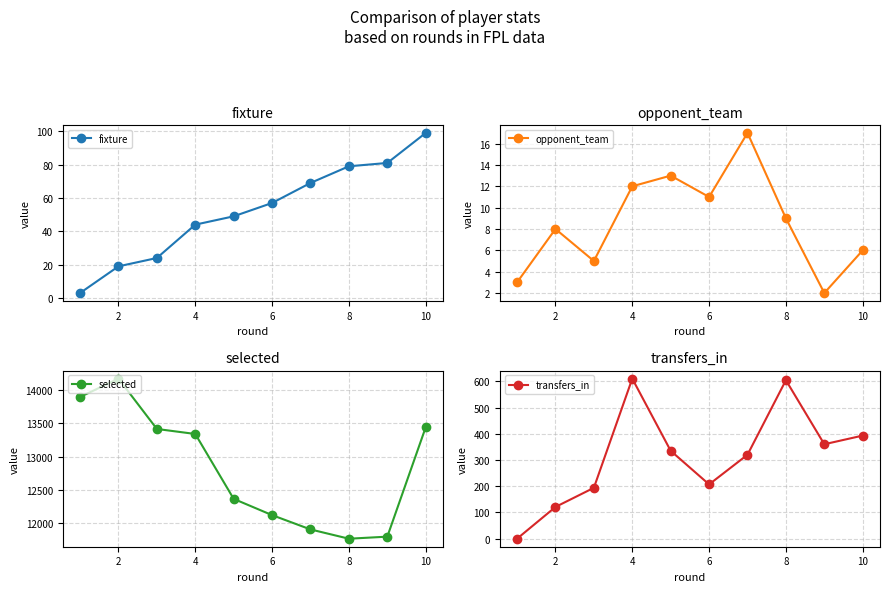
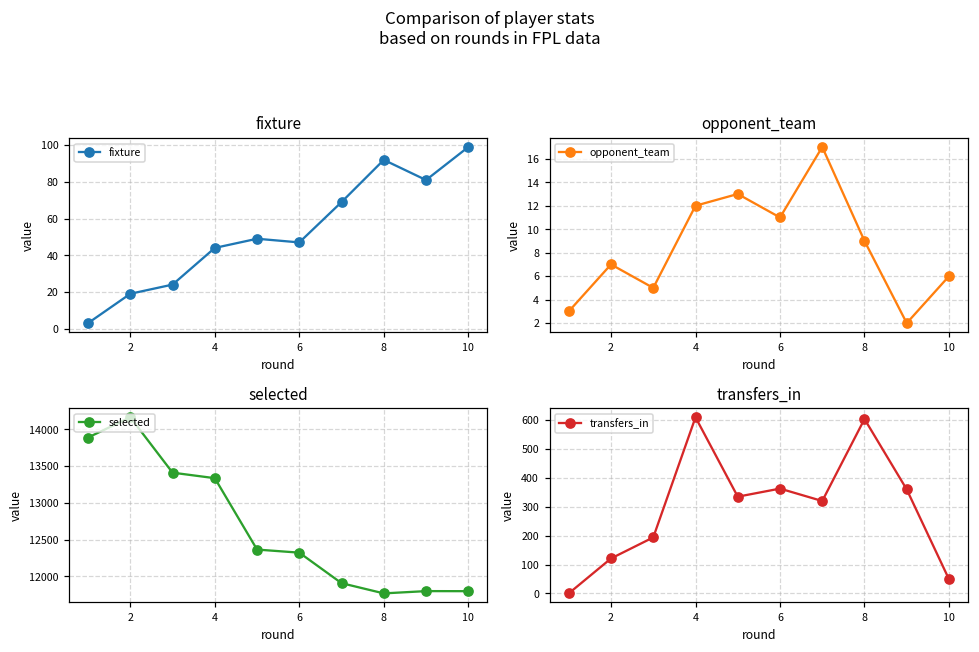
fixture, 6: 57 -> 47
fixture, 8: 79 -> 92
opponent_team, 2: 8 -> 7
selected, 6: 12100 -> 12300
selected, 10: 13400 -> 11800
transfers_in, 6: 210 -> 360
transfers_in, 10: 390 -> 50
